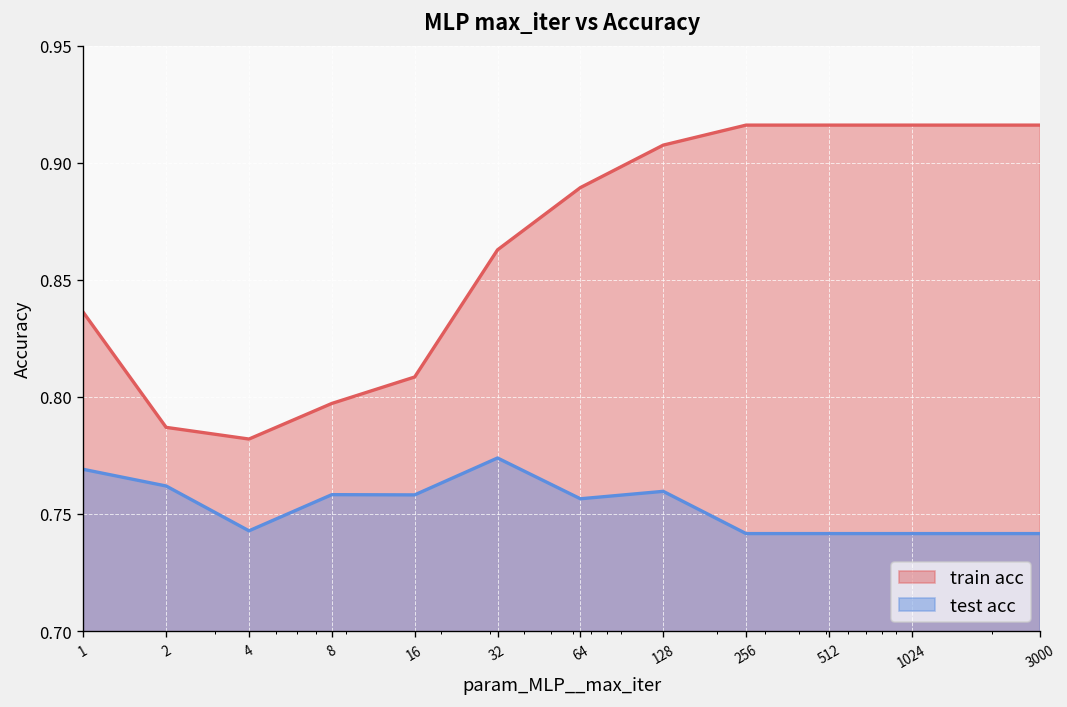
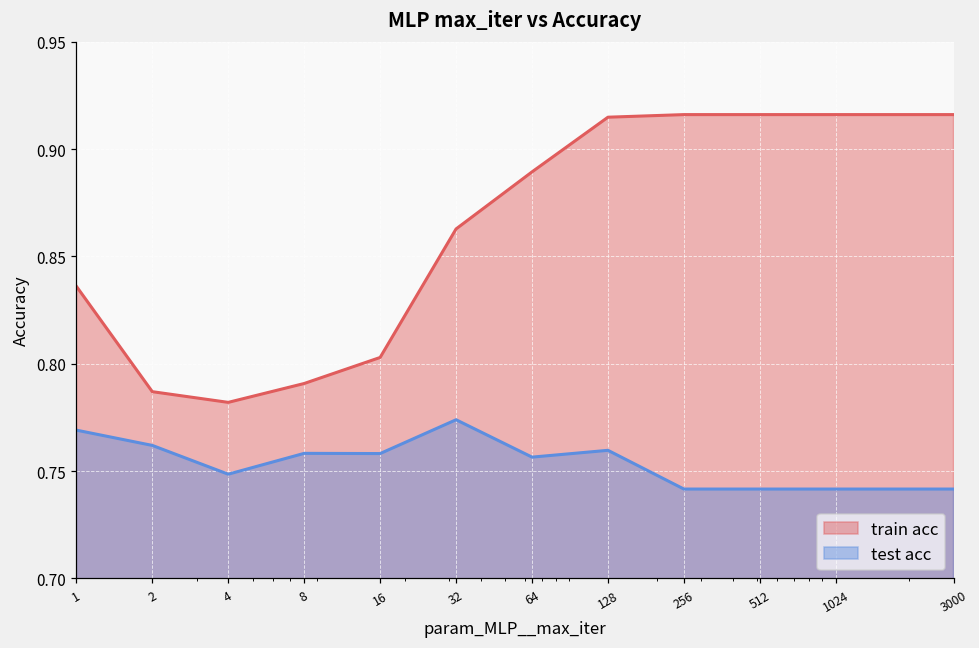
test acc, 4: 0.743 -> 0.749
train acc, 8: 0.797 -> 0.791
train acc, 16: 0.808 -> 0.803
train acc, 128: 0.908 -> 0.915
